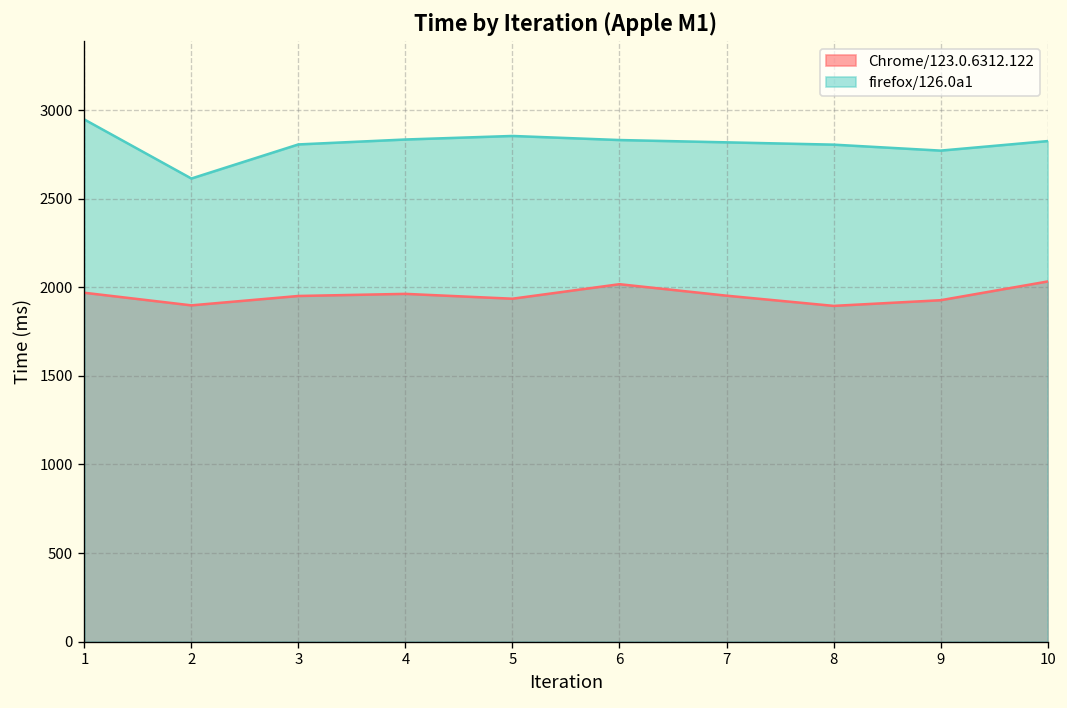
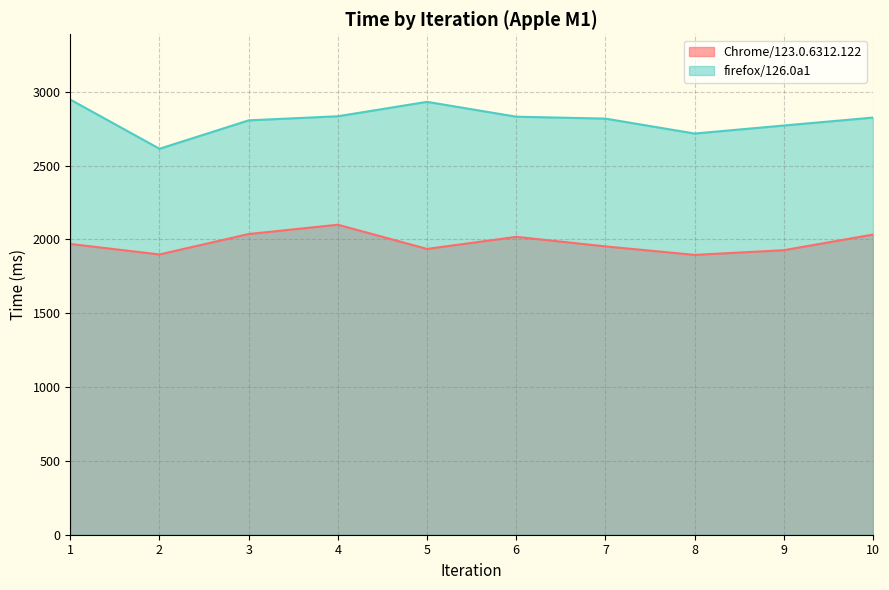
Chrome/123.0.6312.122, 3: 1950 -> 2040
Chrome/123.0.6312.122, 4: 1960 -> 2100
firefox/126.0a1, 5: 2850 -> 2930
firefox/126.0a1, 8: 2810 -> 2720
